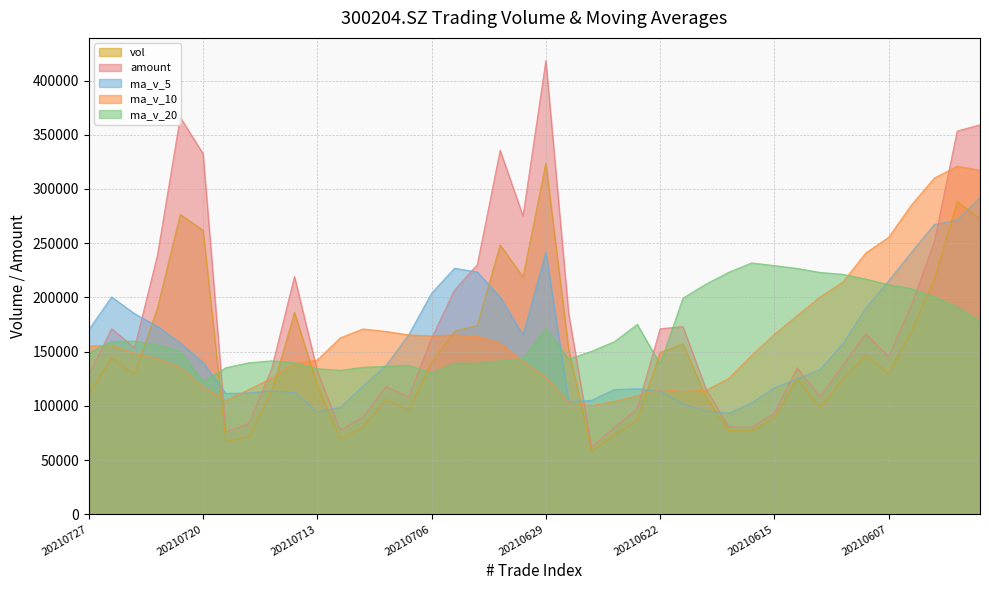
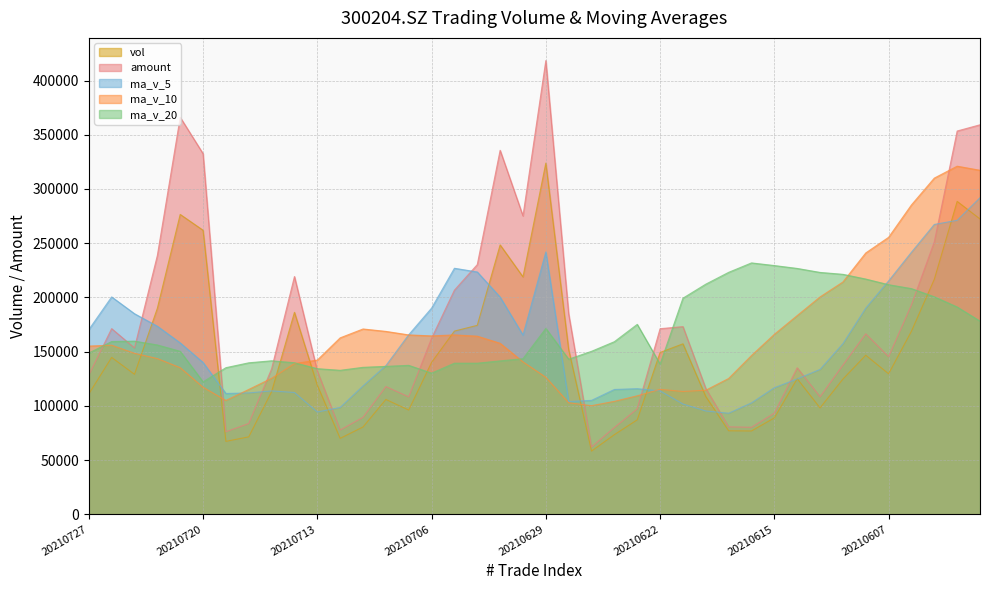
ma_v_5, 20210706: 204000 -> 190000
